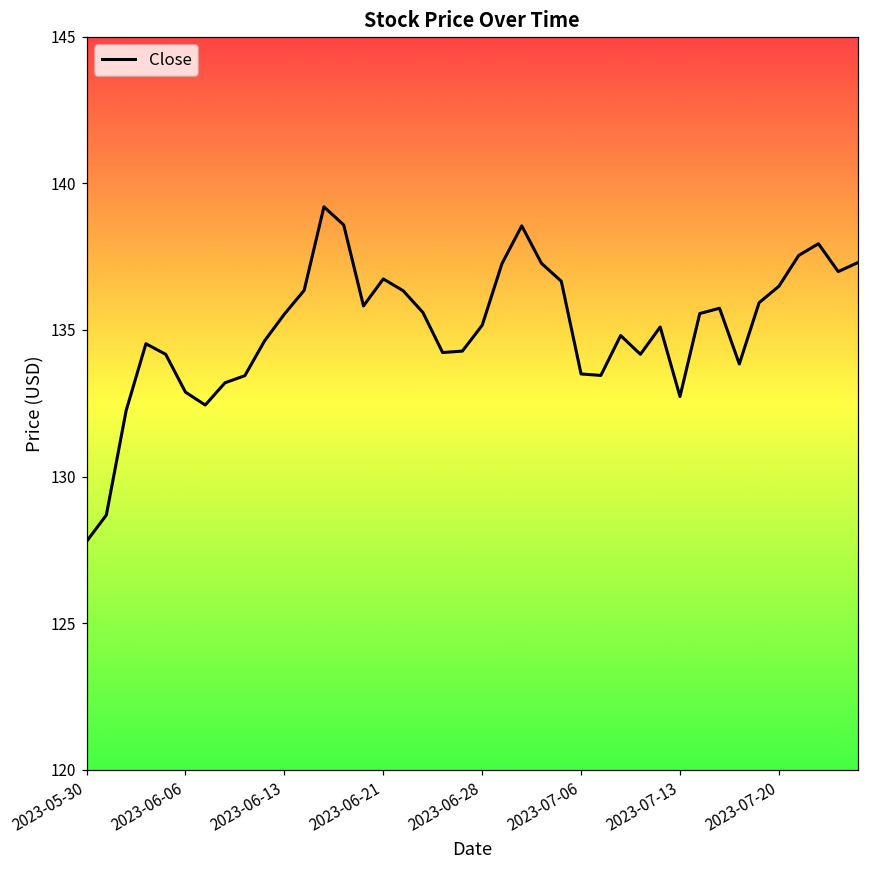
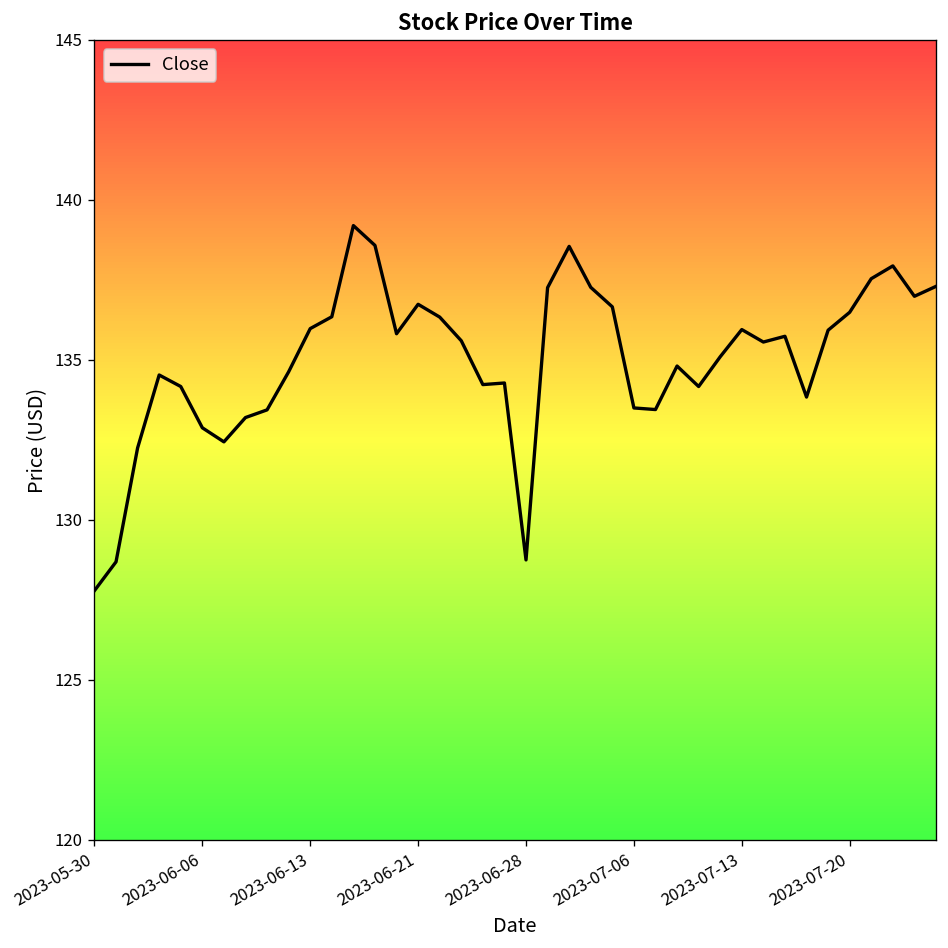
2023-06-13: 135.5 -> 136.0
2023-06-28: 135.2 -> 128.8
2023-07-13: 132.7 -> 136.0
